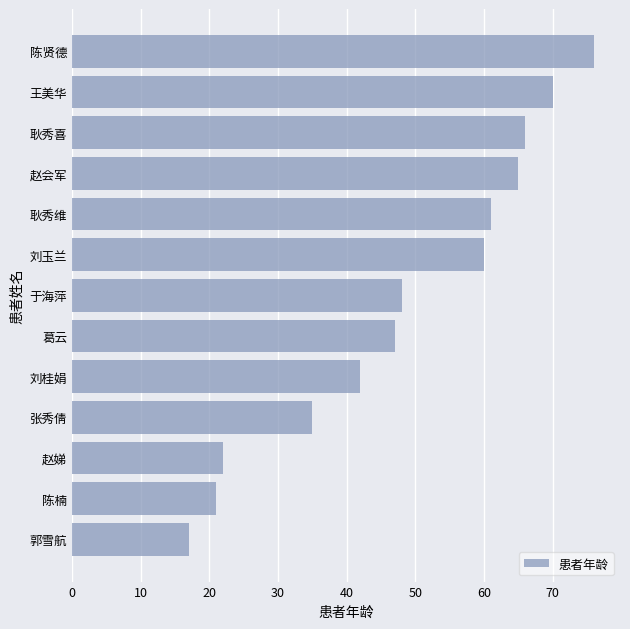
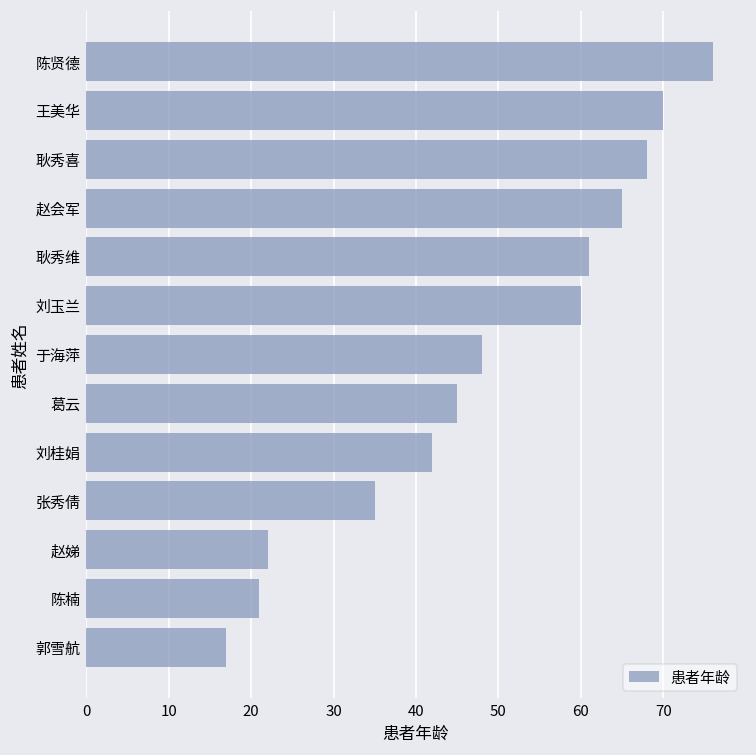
耿秀喜: 66 -> 68
葛云: 47 -> 45
